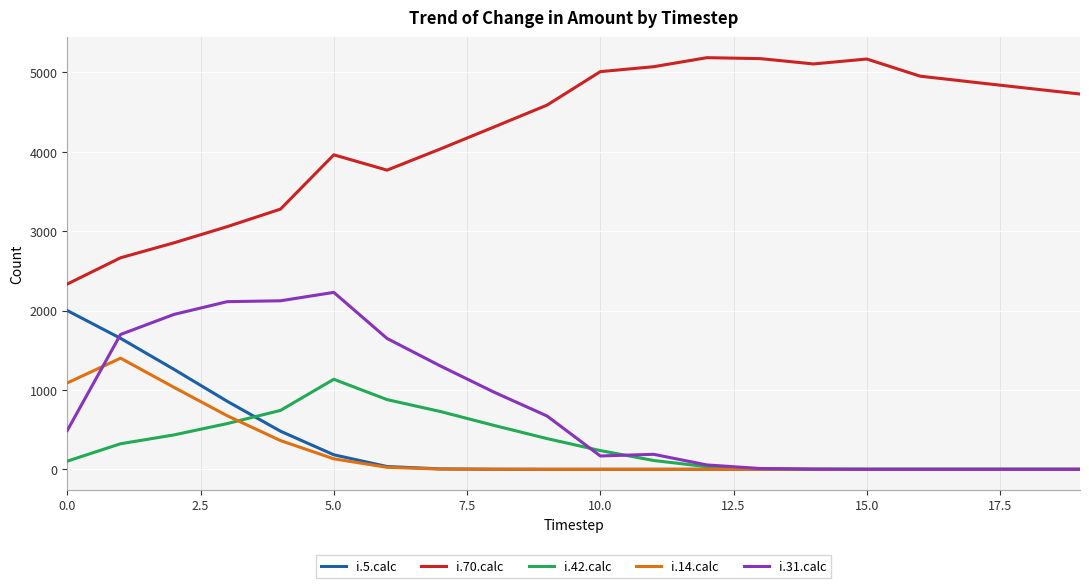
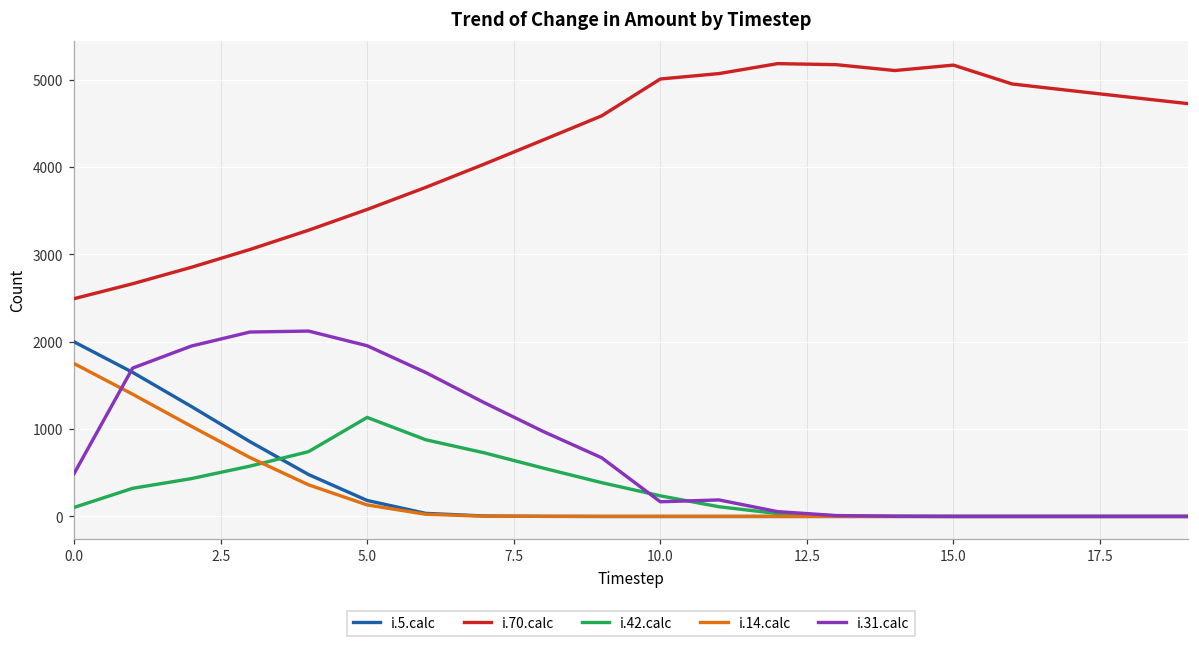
i.70.calc, 0.0: 2300 -> 2500
i.14.calc, 0.0: 1100 -> 1800
i.70.calc, 5.0: 4000 -> 3500
i.31.calc, 5.0: 2200 -> 2000
